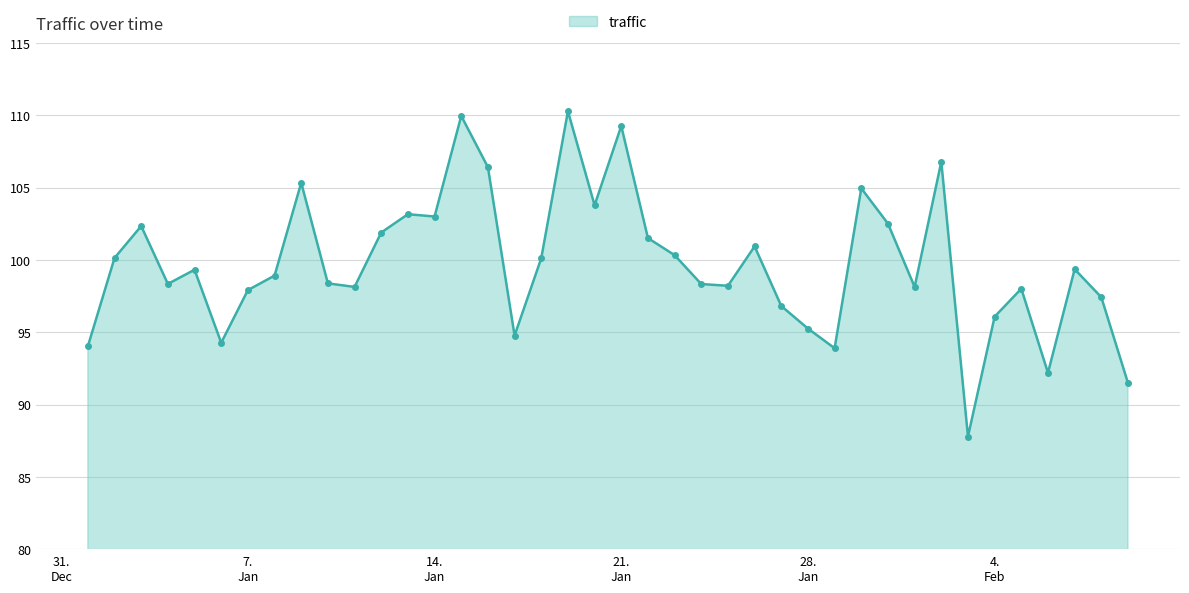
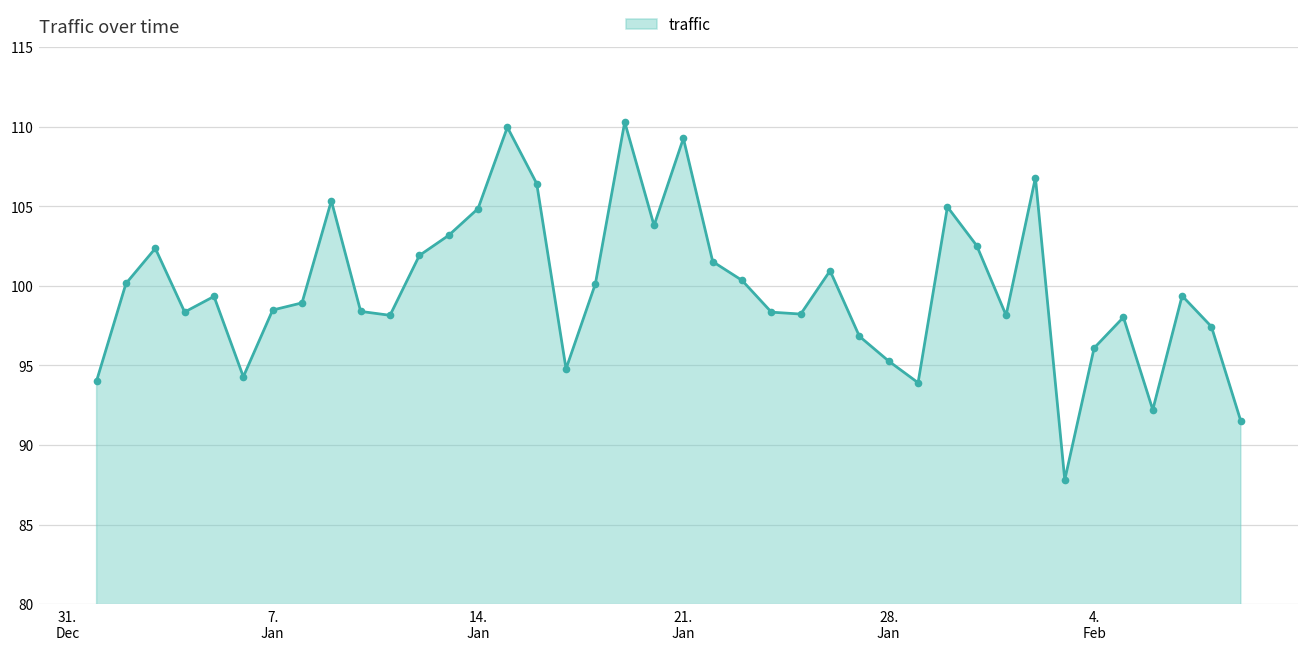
7. Jan: 97.9 -> 98.5
14. Jan: 103.0 -> 104.8
